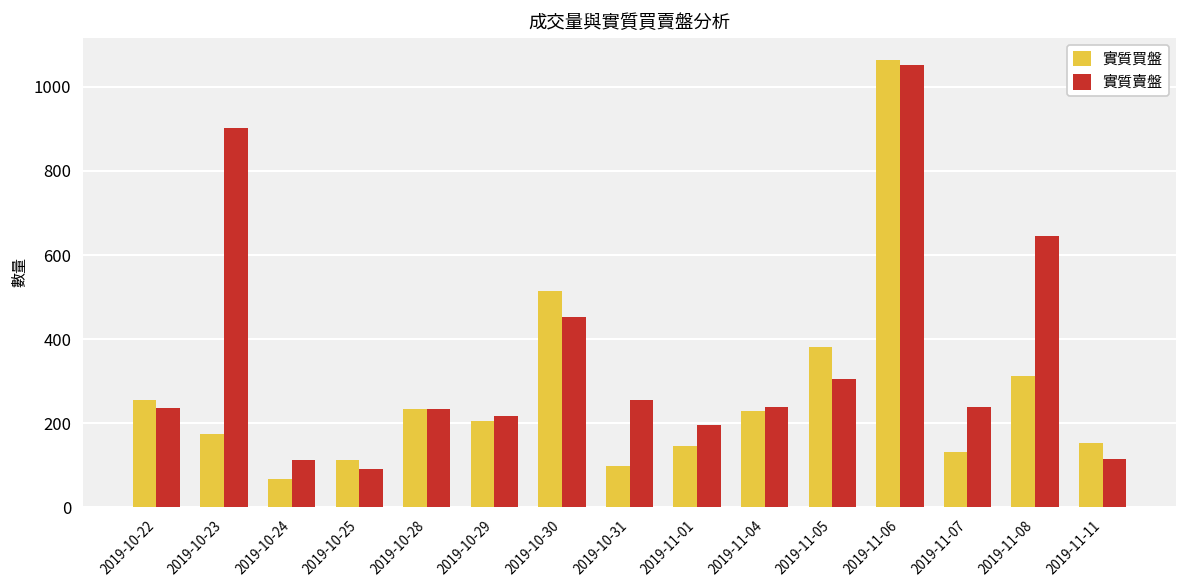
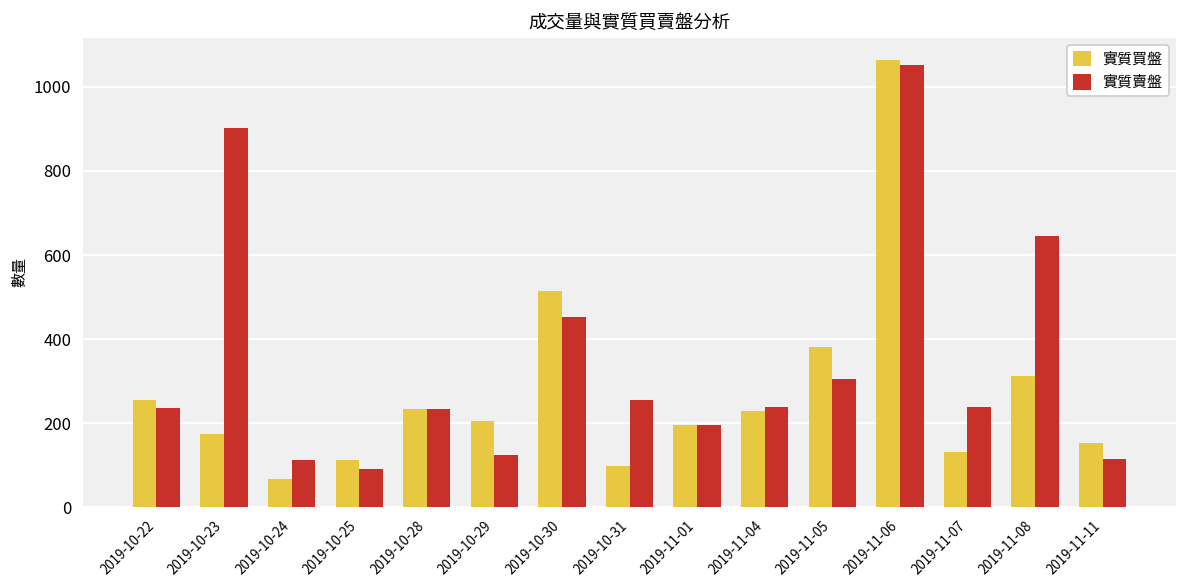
實質賣盤, 2019-10-29: 220 -> 130
實質買盤, 2019-11-01: 150 -> 200
